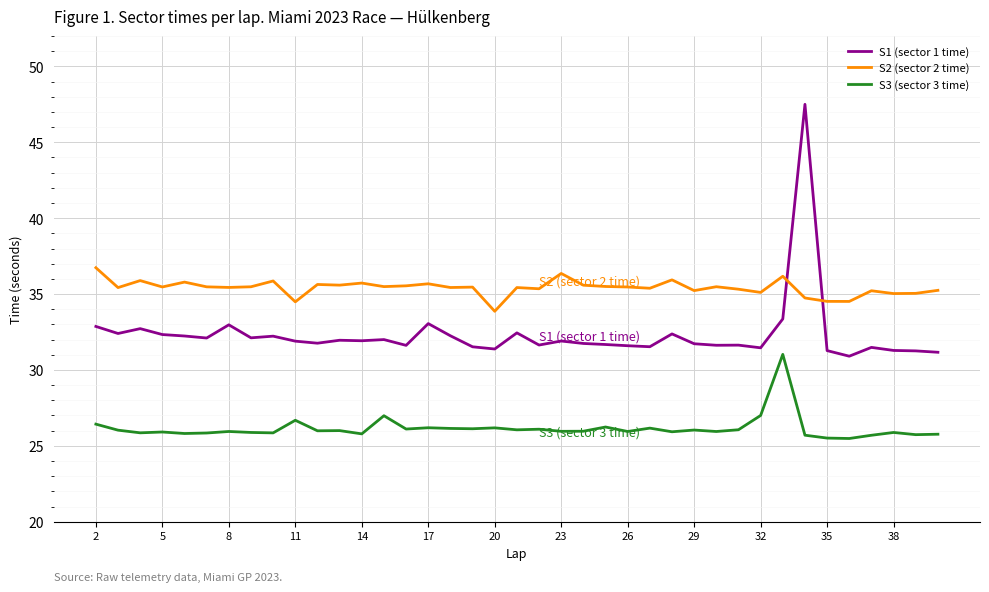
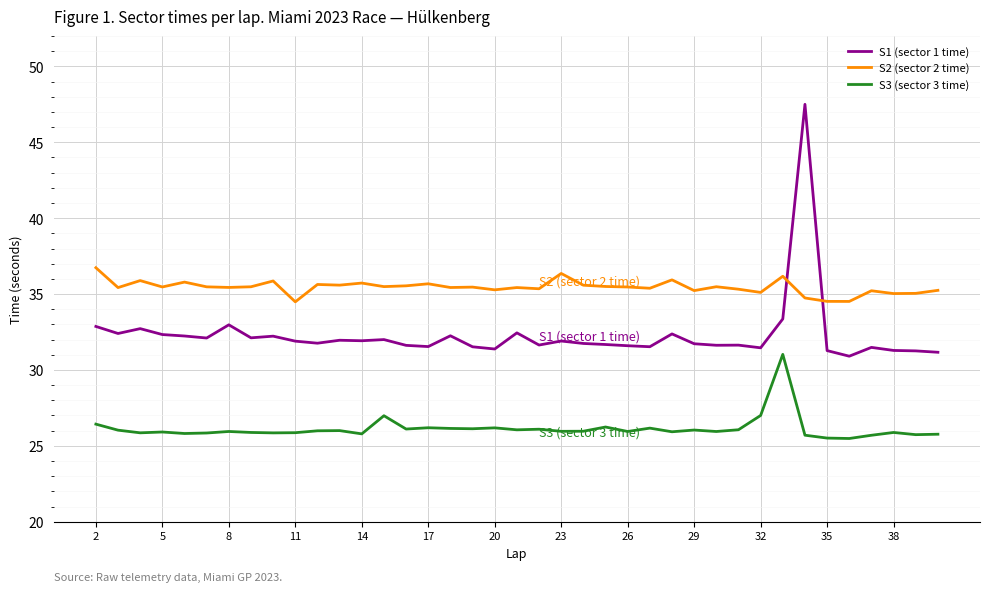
S3 (sector 3 time), 11: 26.7 -> 25.9
S1 (sector 1 time), 17: 33.1 -> 31.5
S2 (sector 2 time), 20: 33.9 -> 35.3
